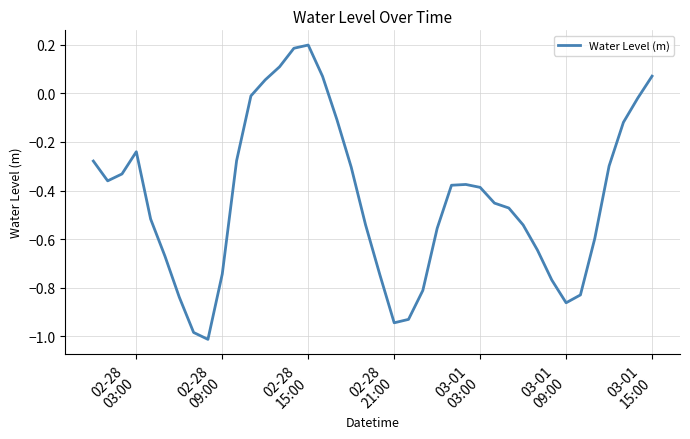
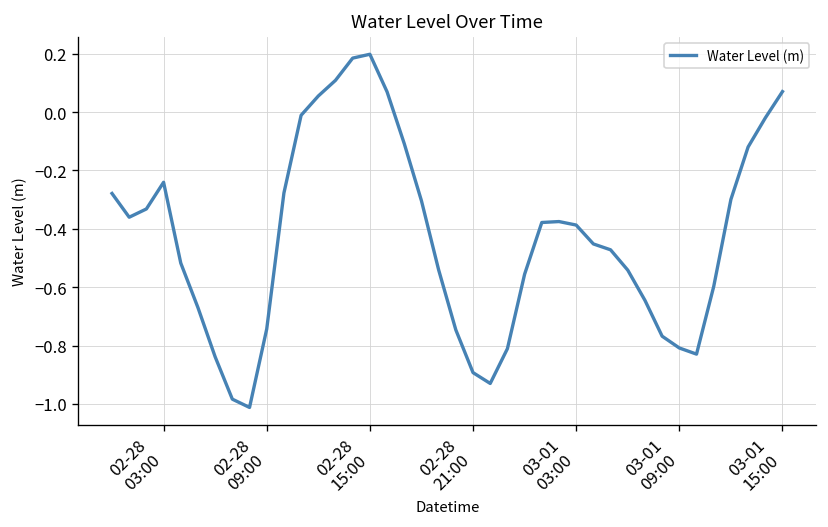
02-28 21:00: -0.94 -> -0.89
03-01 09:00: -0.86 -> -0.81
